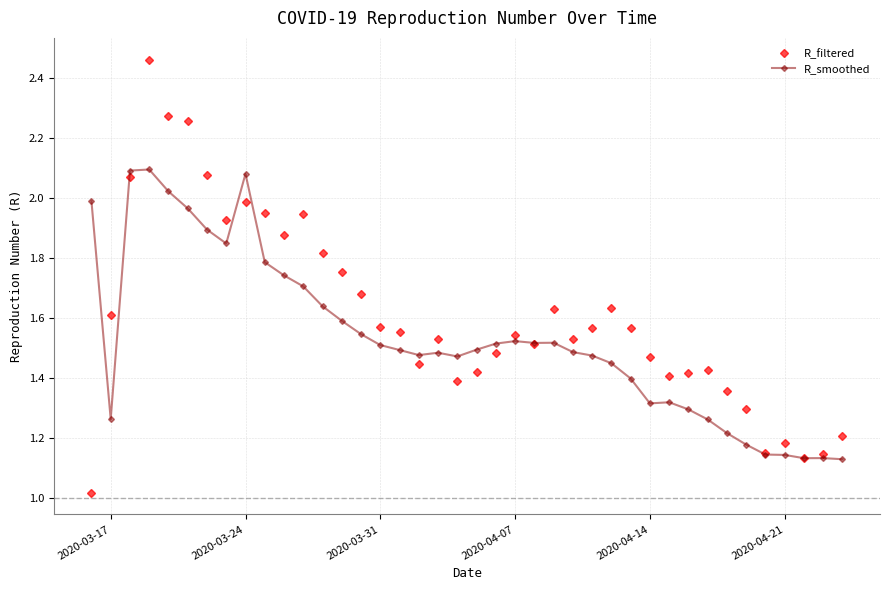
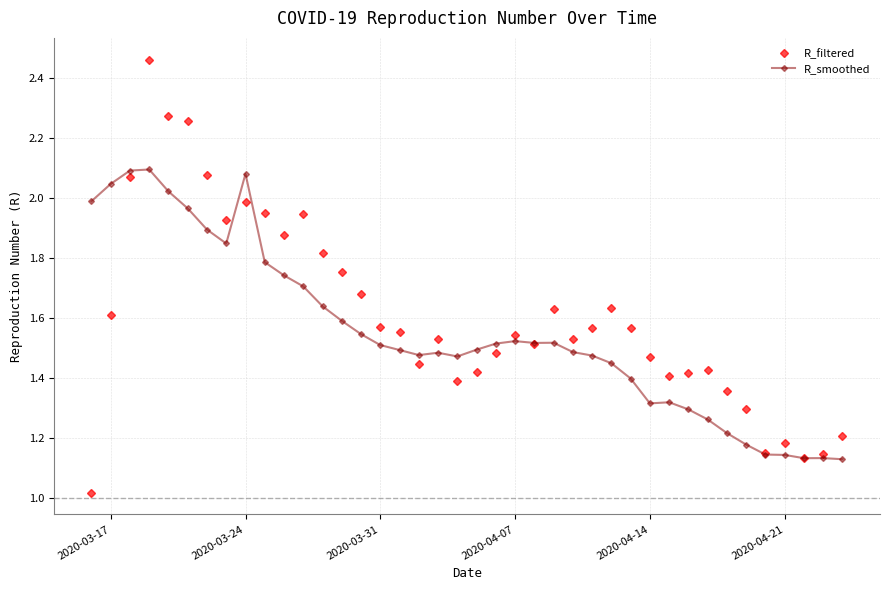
R_smoothed, 2020-03-17: 1.26 -> 2.05
